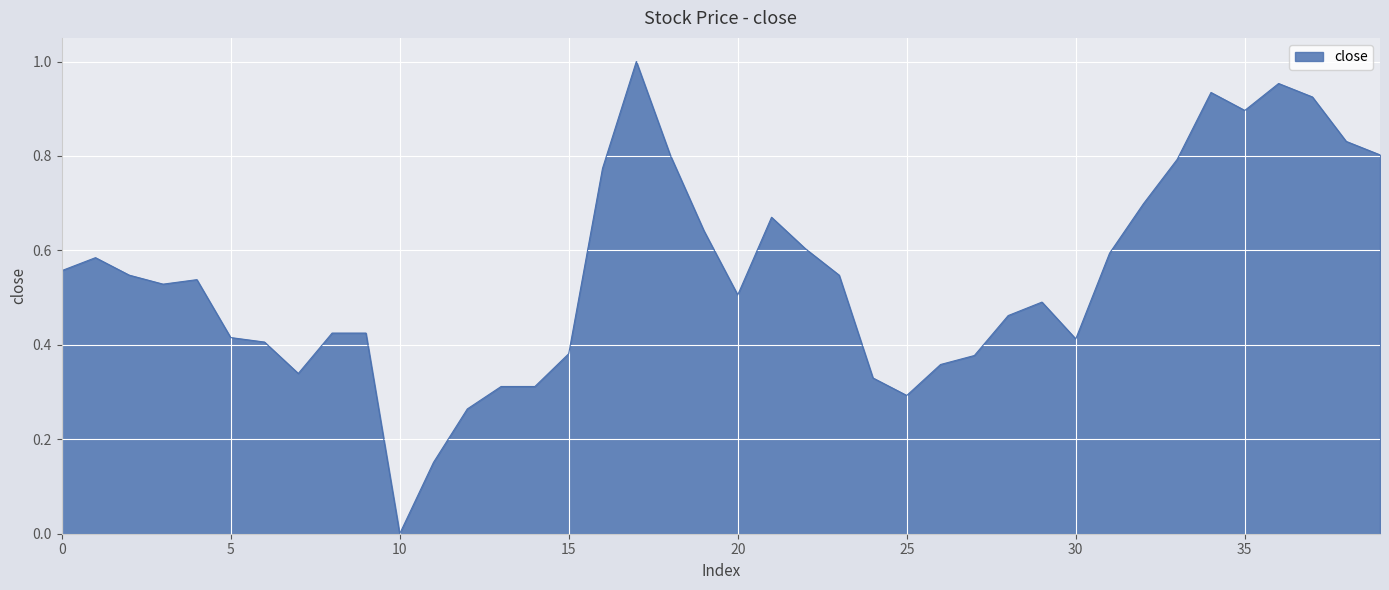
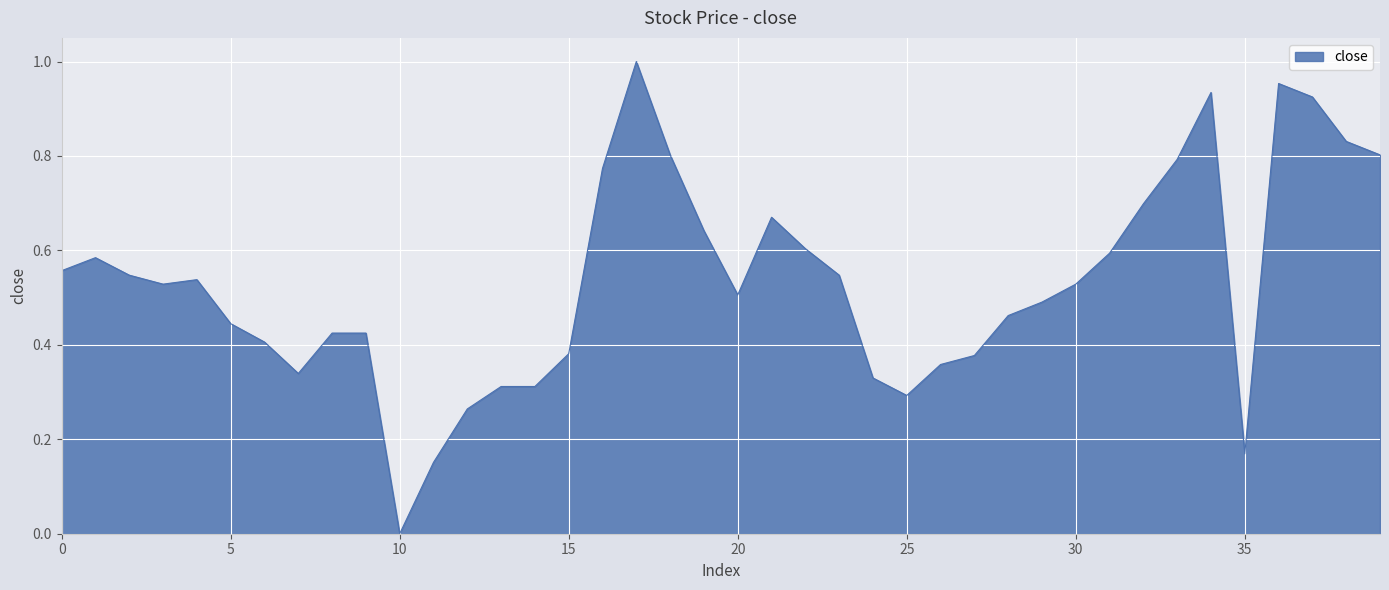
5: 0.42 -> 0.44
30: 0.41 -> 0.53
35: 0.90 -> 0.17
